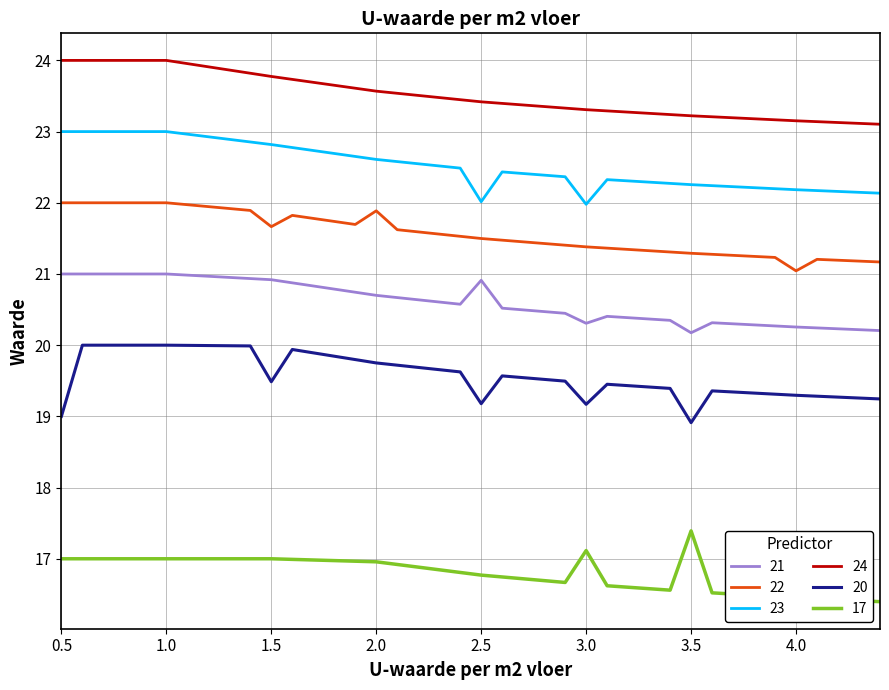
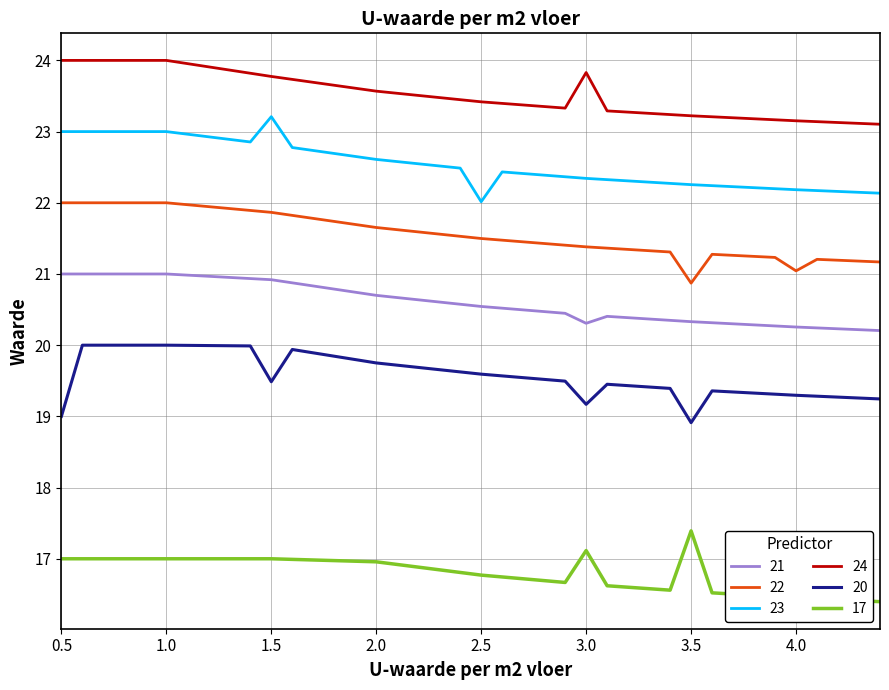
22, 1.5: 21.7 -> 21.9
23, 1.5: 22.8 -> 23.2
22, 2.0: 21.9 -> 21.7
21, 2.5: 20.9 -> 20.5
20, 2.5: 19.2 -> 19.6
23, 3.0: 22.0 -> 22.3
24, 3.0: 23.3 -> 23.8
21, 3.5: 20.2 -> 20.3
22, 3.5: 21.3 -> 20.9
